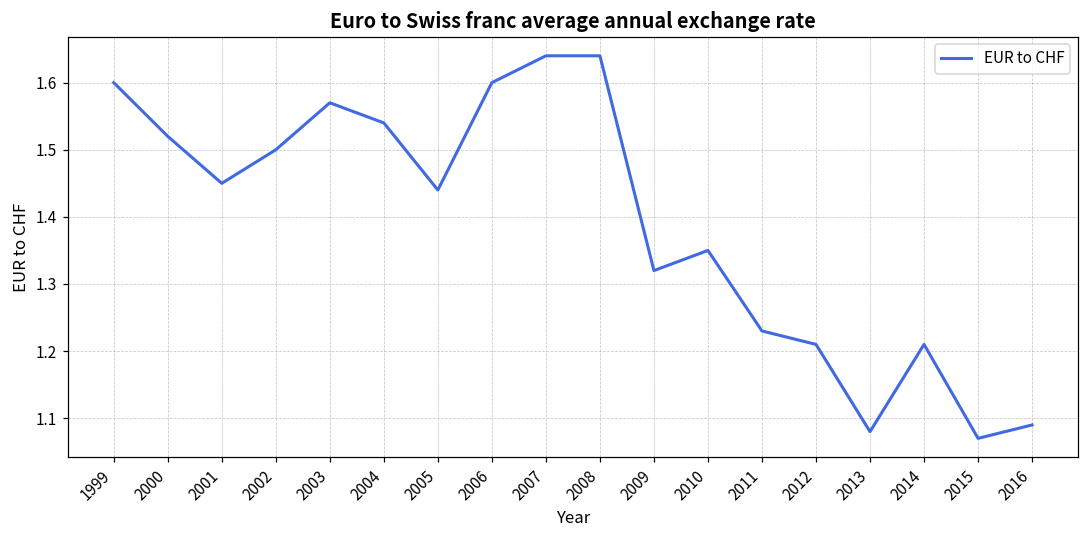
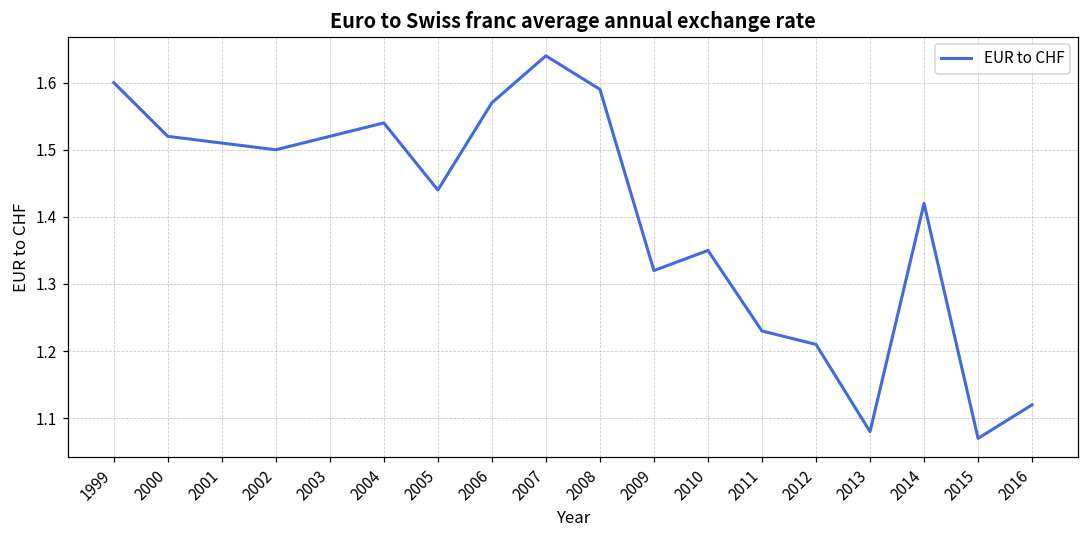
2001: 1.45 -> 1.51
2003: 1.57 -> 1.52
2006: 1.60 -> 1.57
2008: 1.64 -> 1.59
2014: 1.21 -> 1.42
2016: 1.09 -> 1.12
